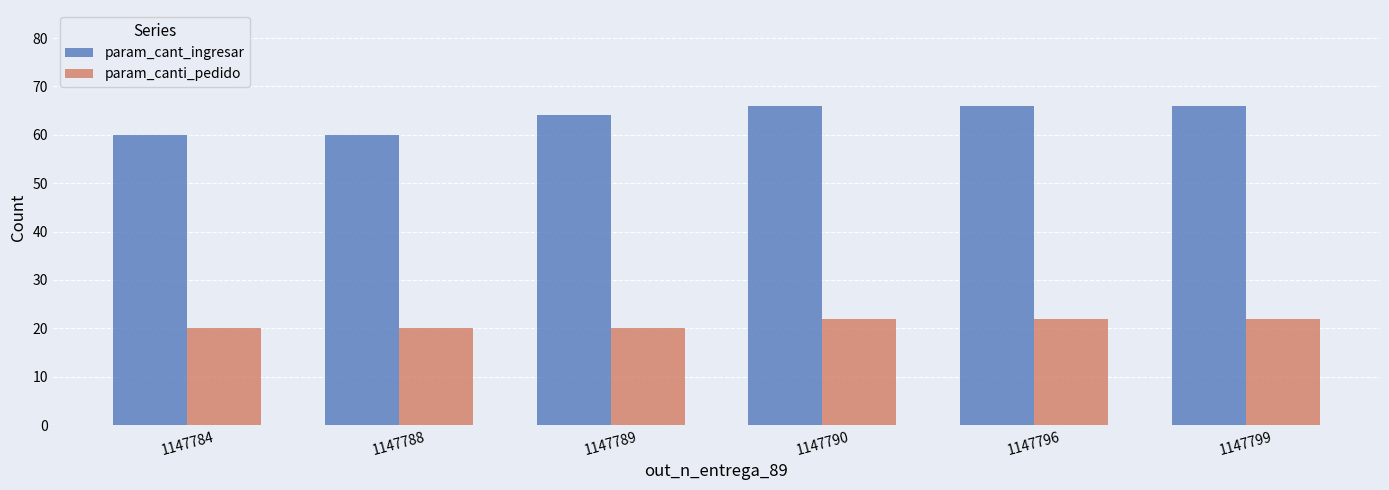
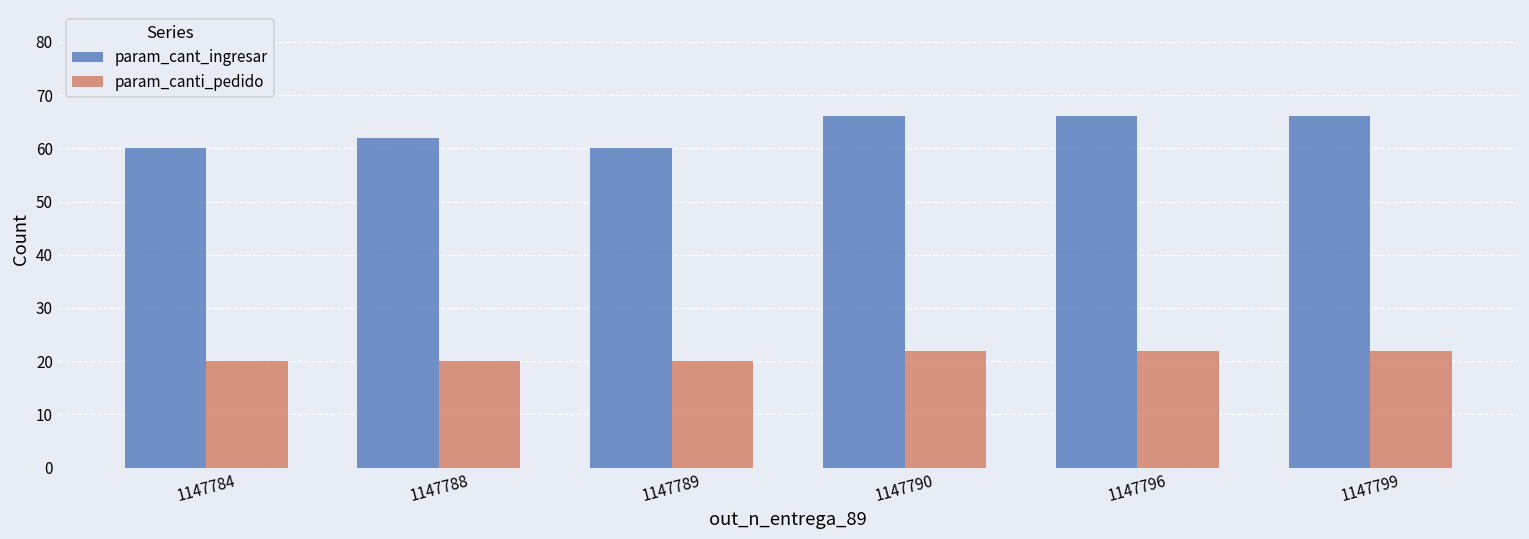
param_cant_ingresar, 1147788: 60 -> 62
param_cant_ingresar, 1147789: 64 -> 60
